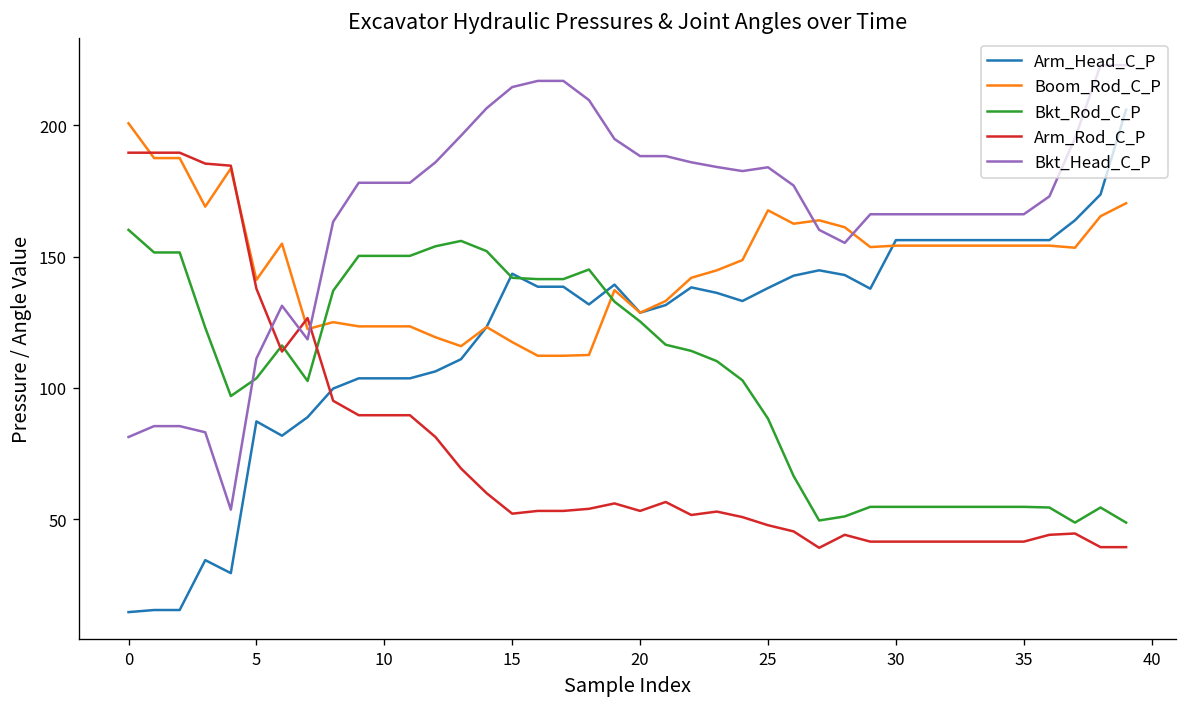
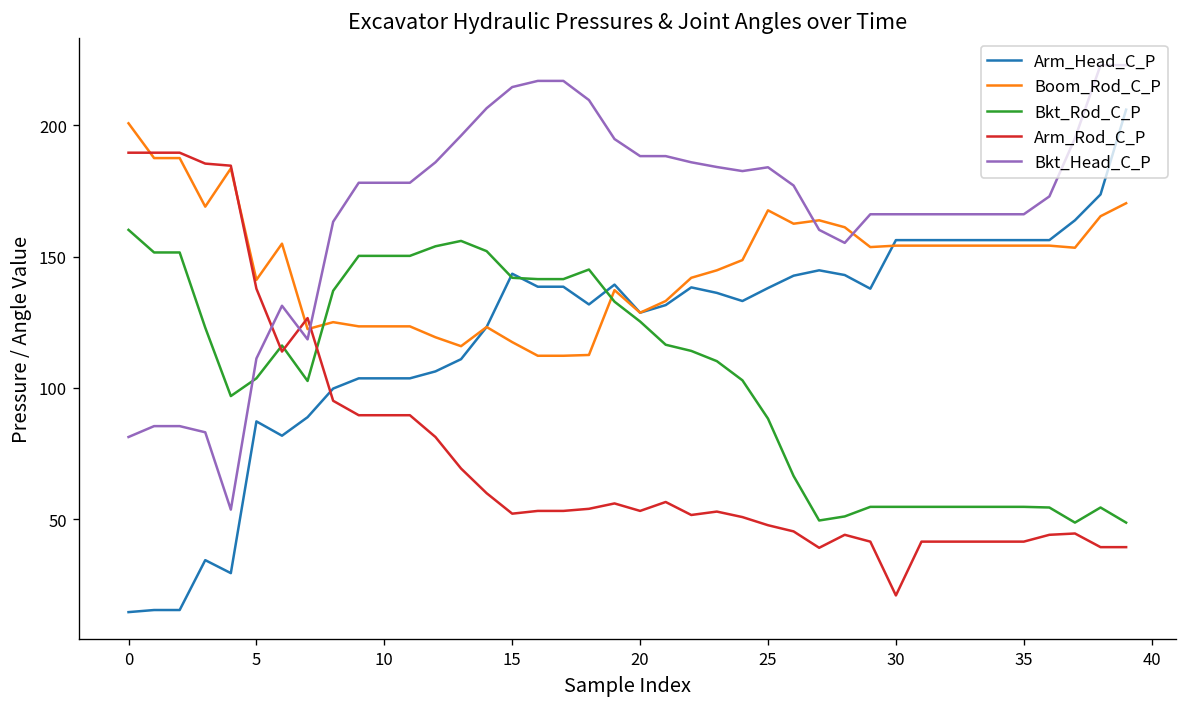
Arm_Rod_C_P, 30: 41 -> 21
